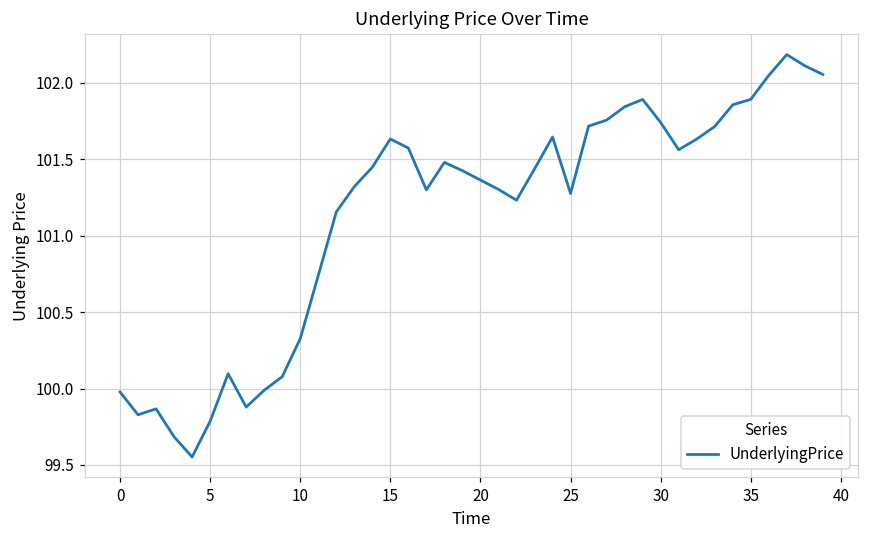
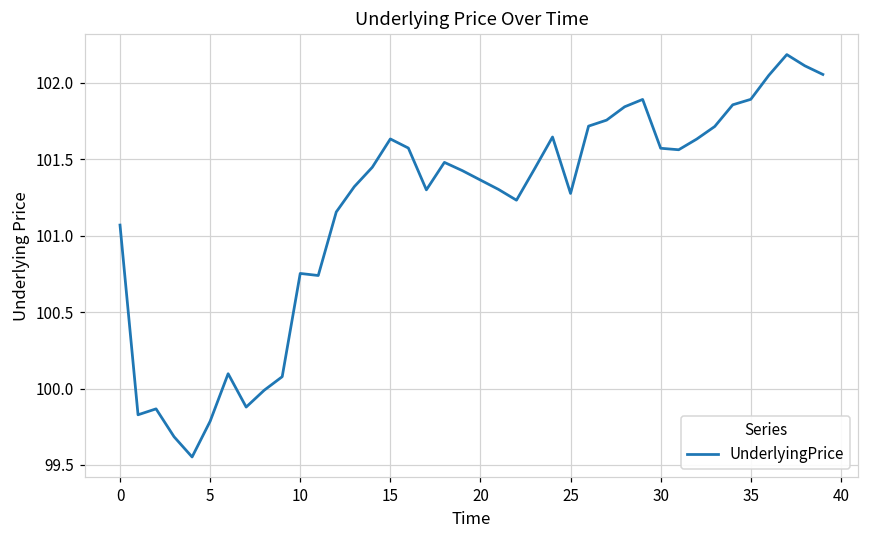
0: 99.98 -> 101.07
10: 100.33 -> 100.75
30: 101.74 -> 101.57
